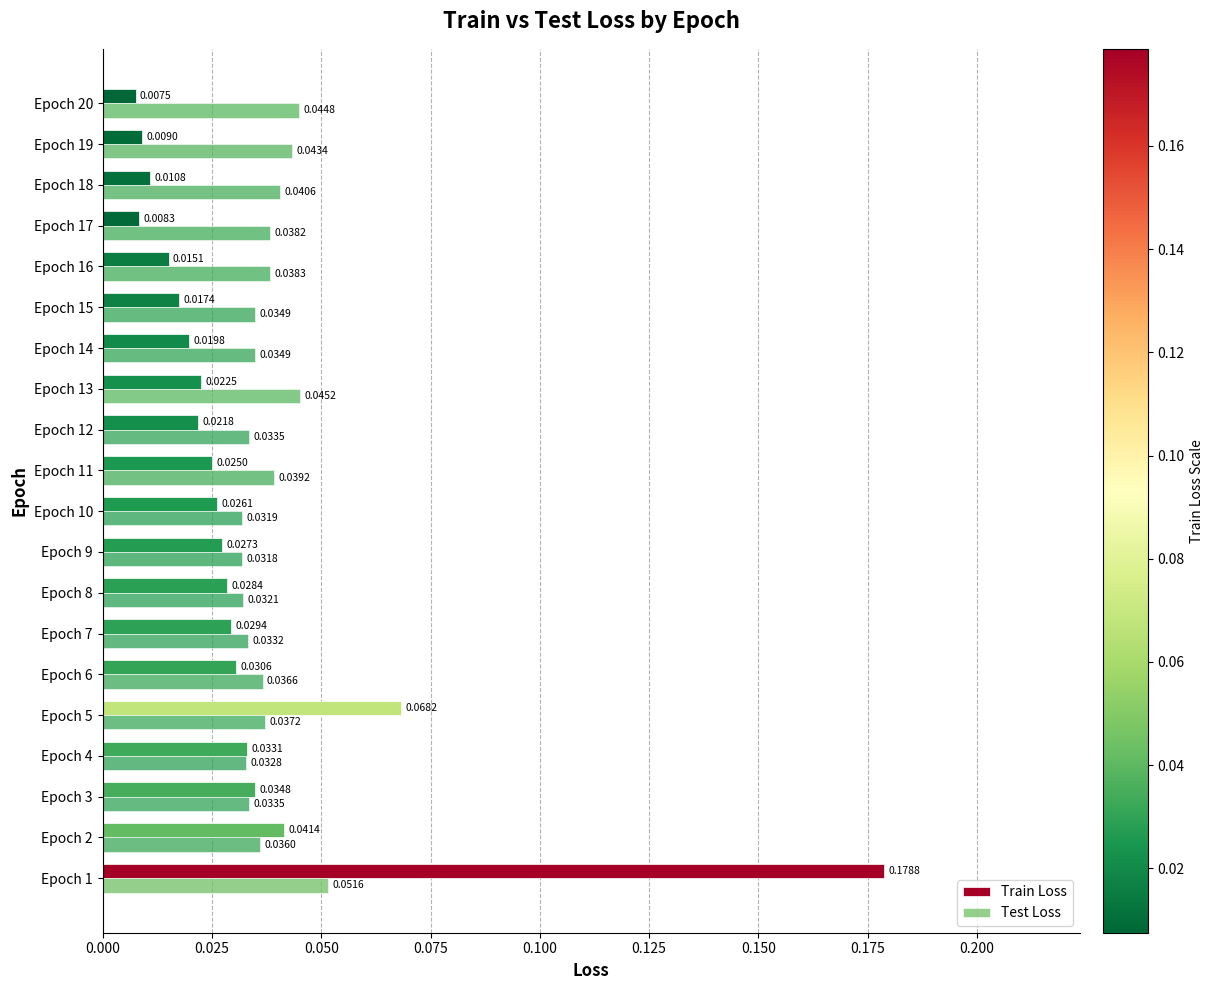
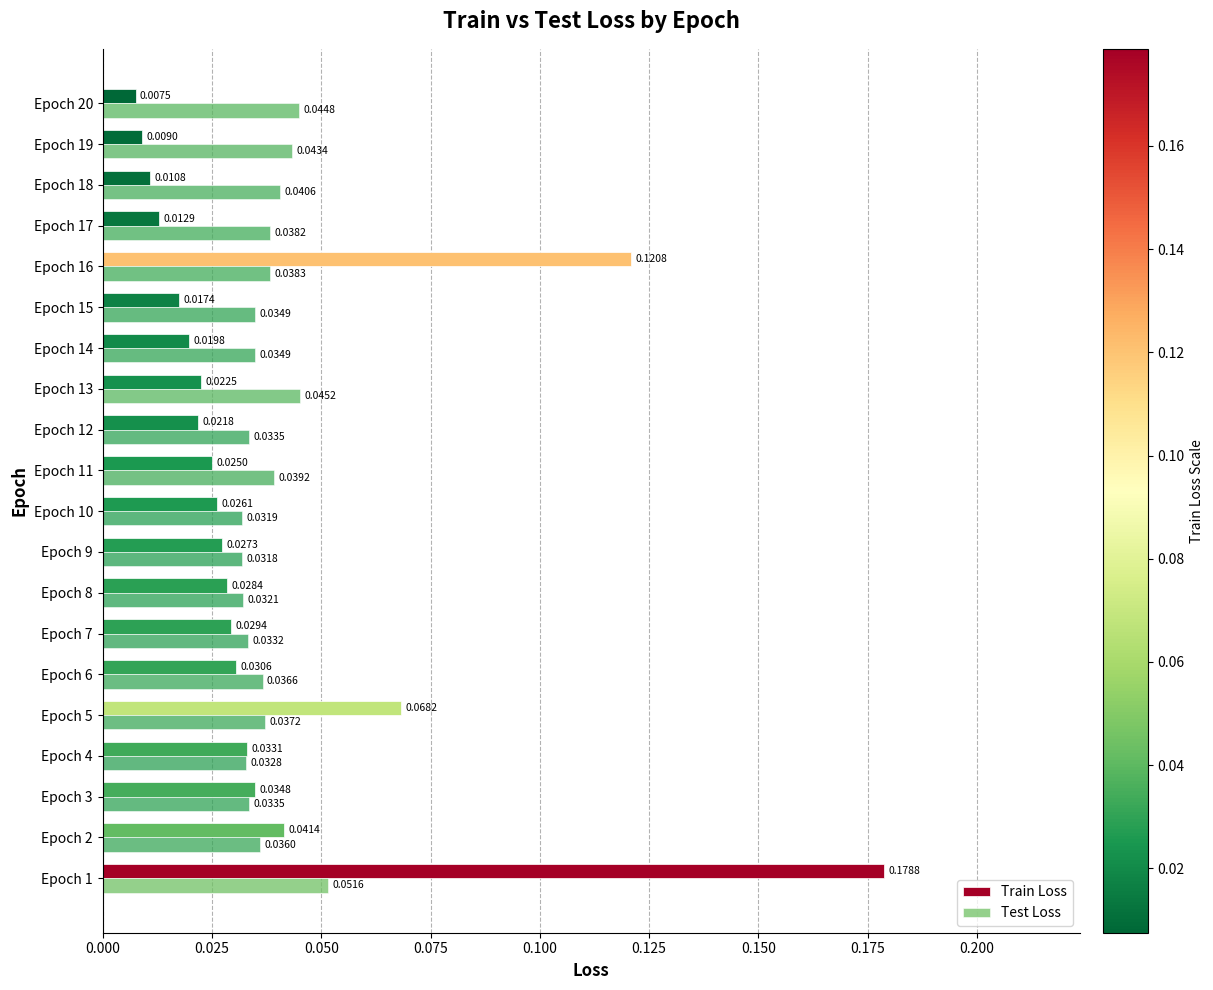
Train Loss, Epoch 17: 0.0083 -> 0.0129
Train Loss, Epoch 16: 0.0151 -> 0.1208
